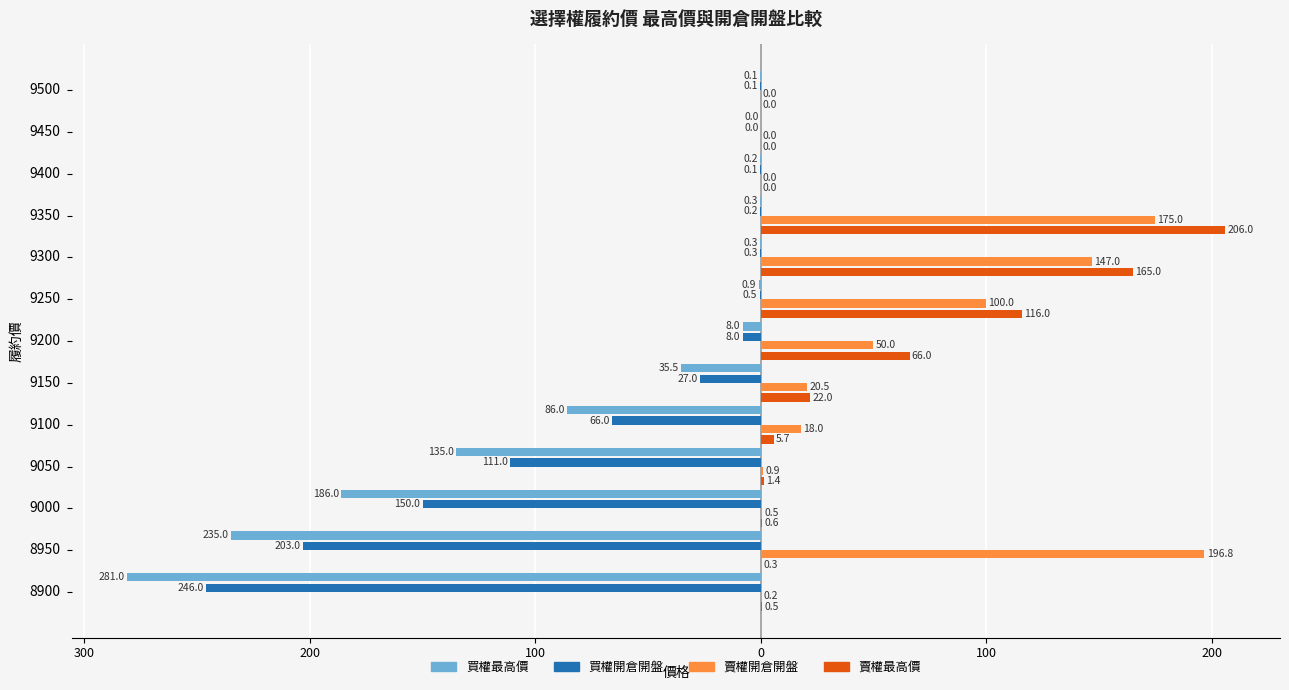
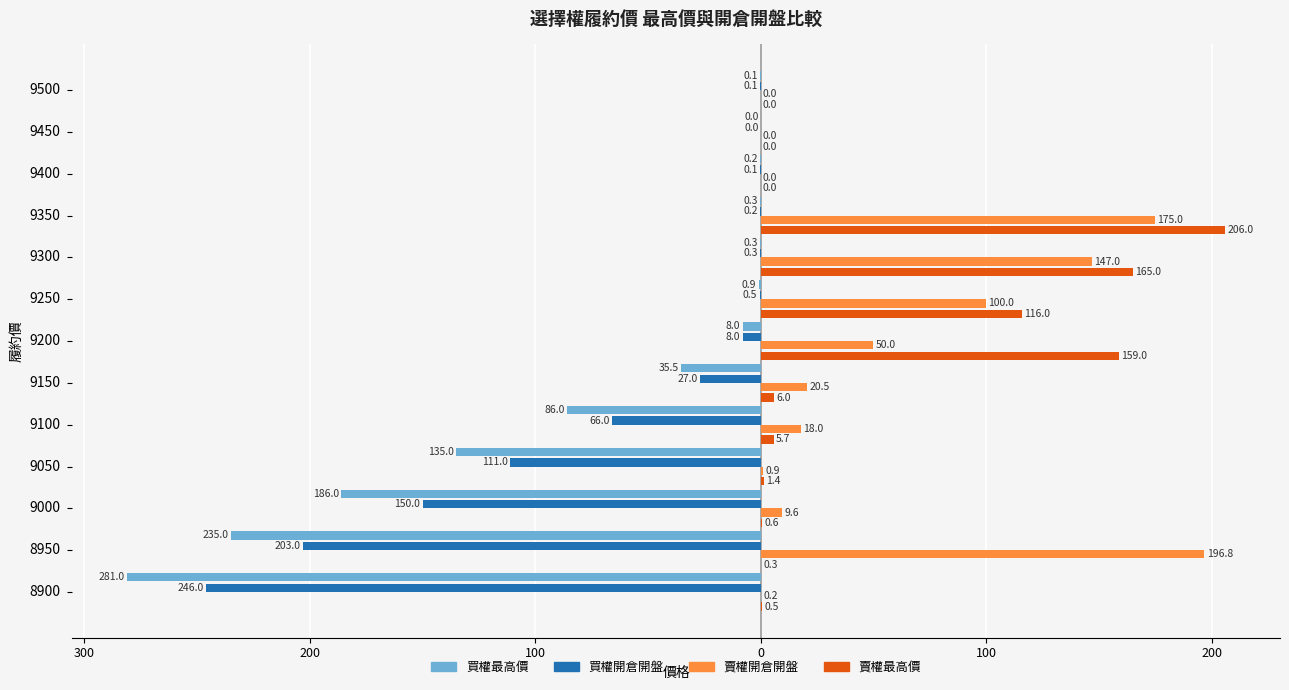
賣權最高價, 9200: 66.0 -> 159.0
賣權最高價, 9150: 22.0 -> 6.0
賣權開倉開盤, 9000: 0.5 -> 9.6
